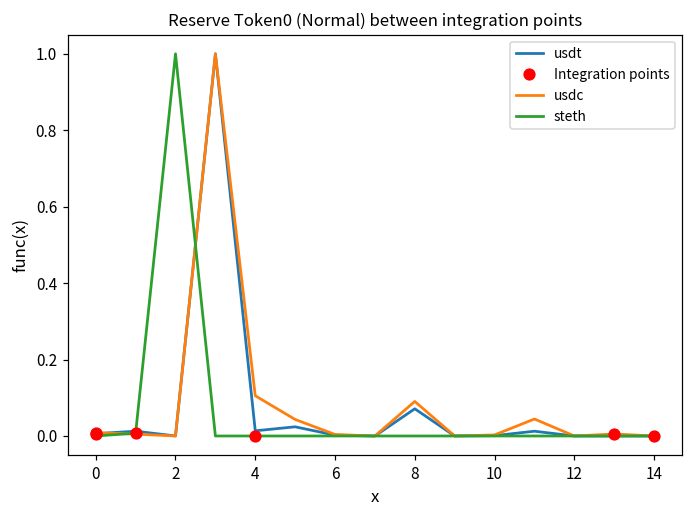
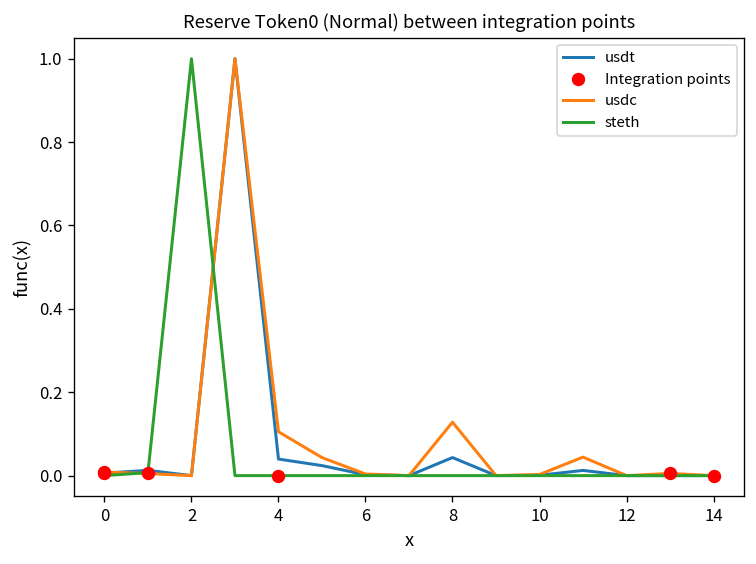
usdt, 4: 0.01 -> 0.04
usdt, 8: 0.07 -> 0.04
usdc, 8: 0.09 -> 0.13
